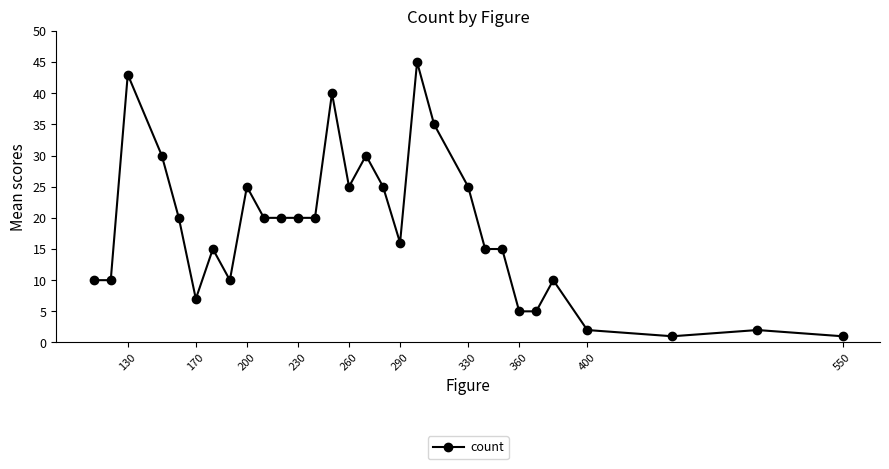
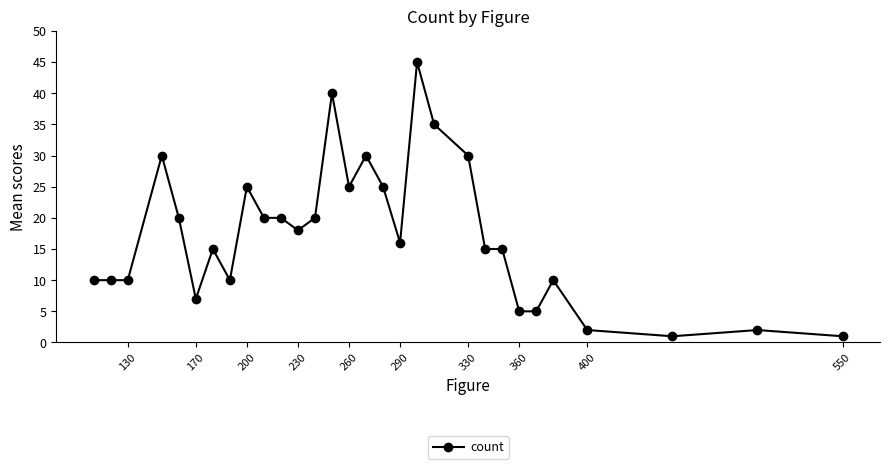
130: 43 -> 10
230: 20 -> 18
330: 25 -> 30
